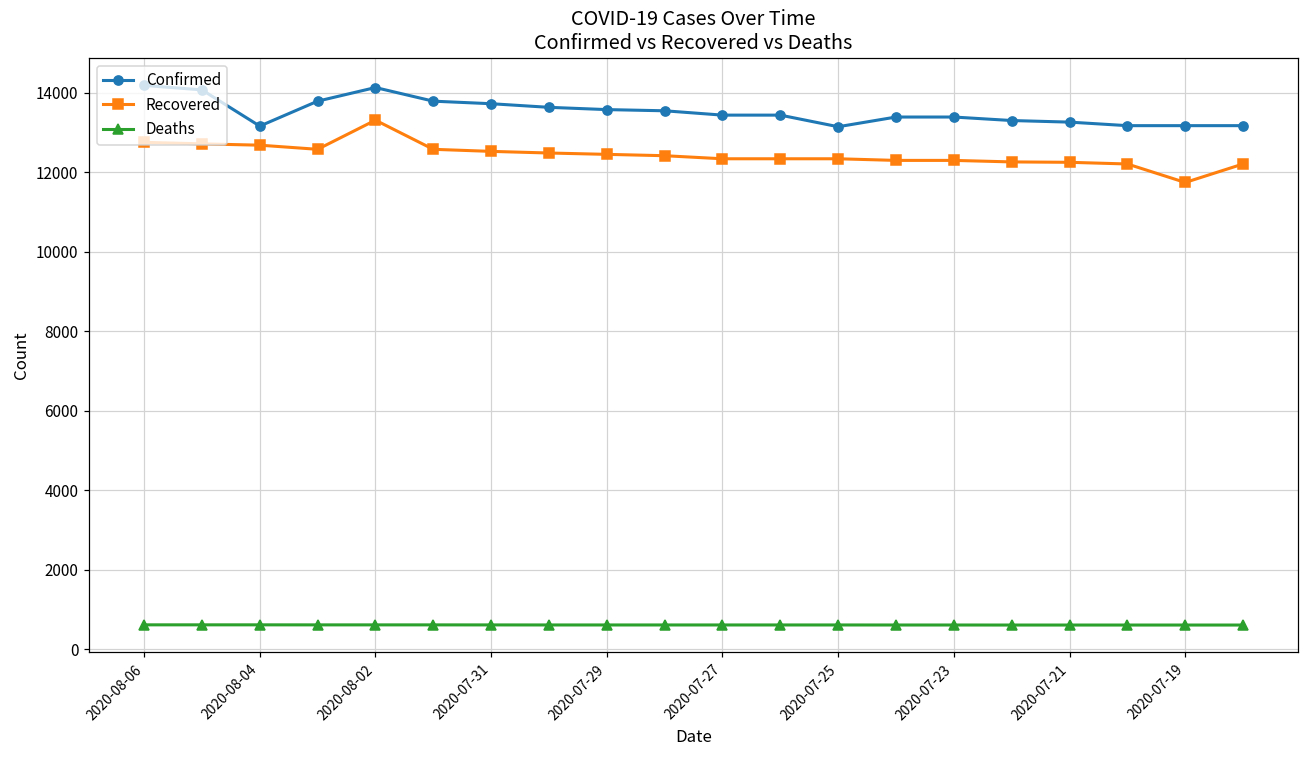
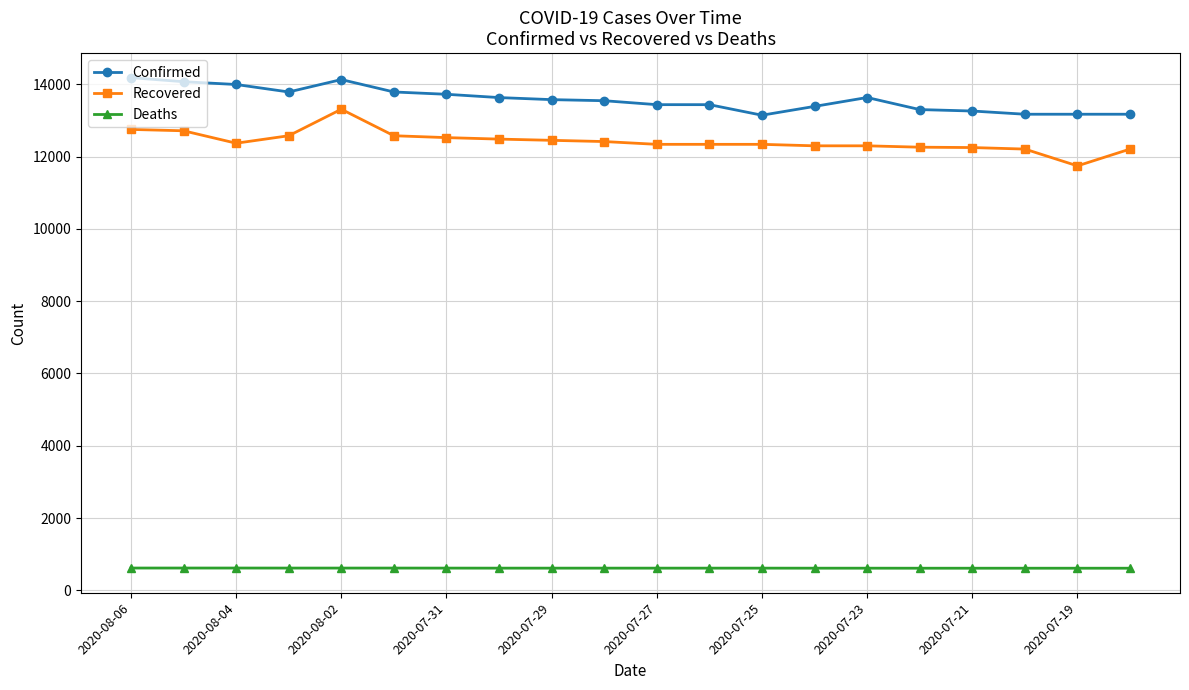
Confirmed, 2020-08-04: 13200 -> 14000
Recovered, 2020-08-04: 12700 -> 12400
Confirmed, 2020-07-23: 13400 -> 13600
